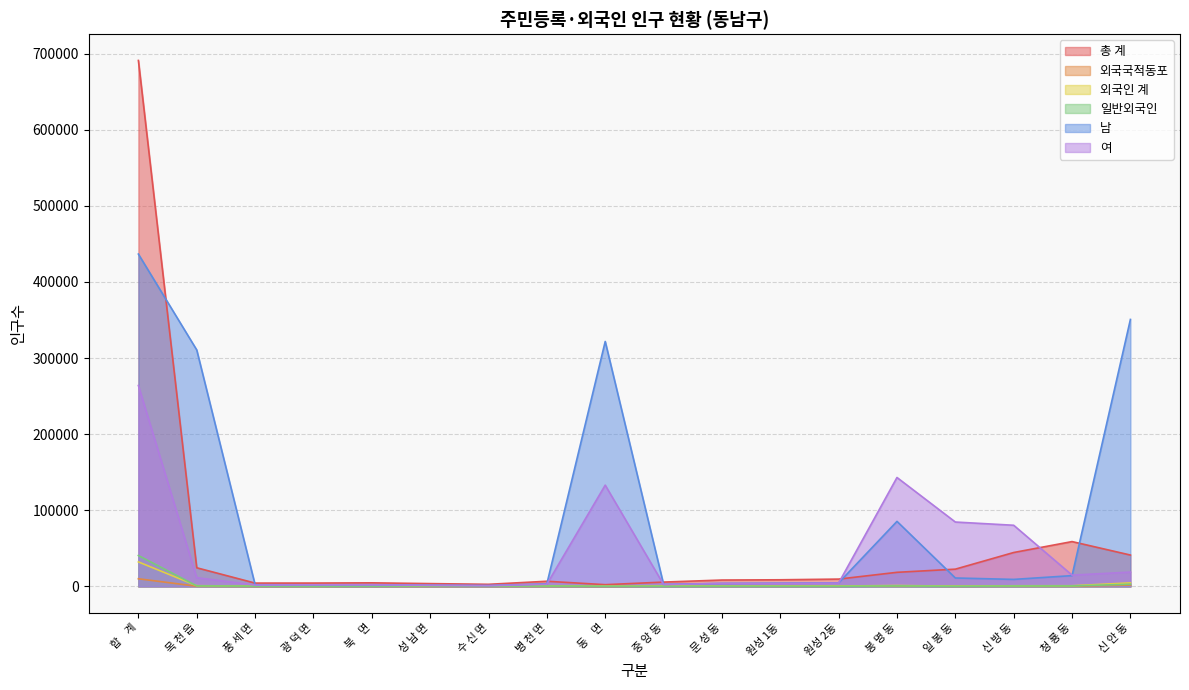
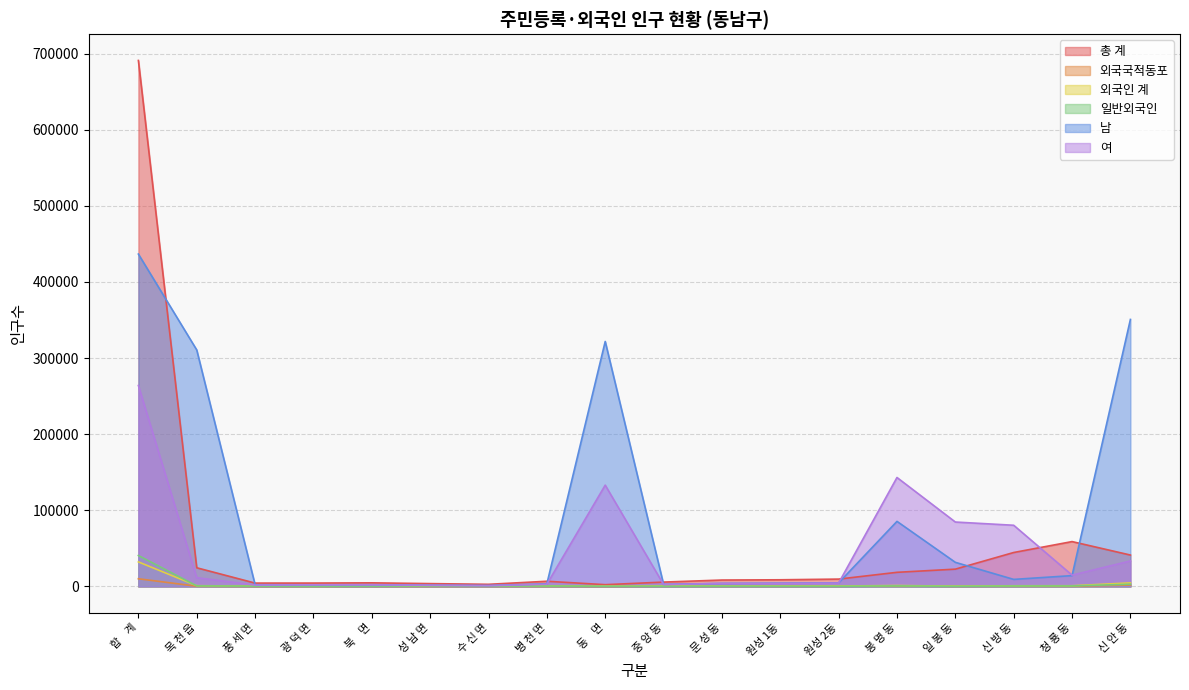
남, 일 봉 동: 10000 -> 30000
여, 신 안 동: 20000 -> 30000
